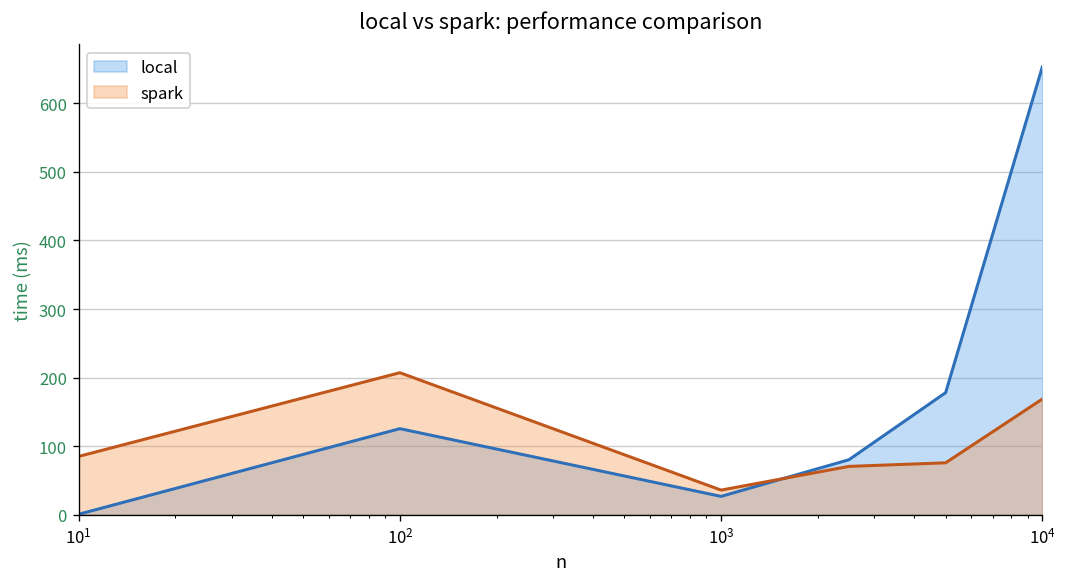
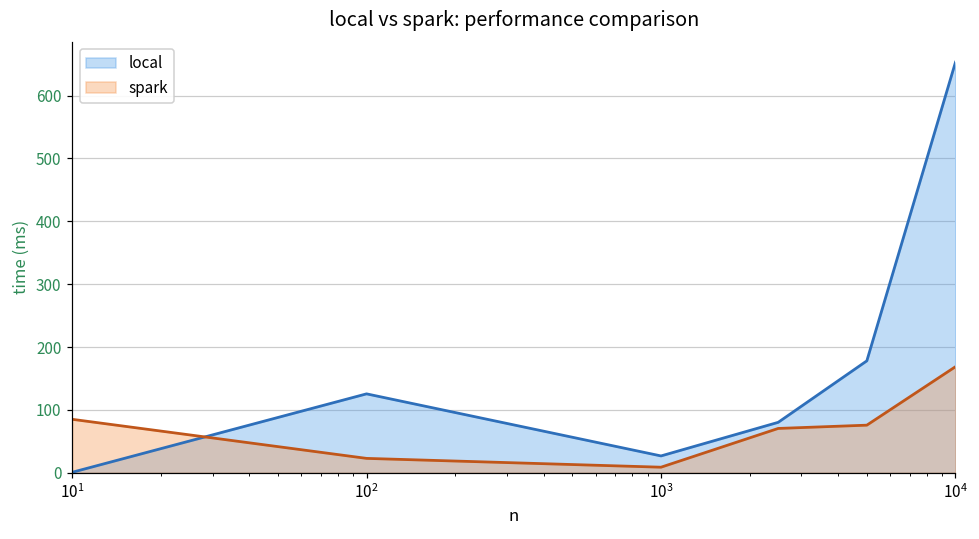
spark, 10^2: 210 -> 20
spark, 10^3: 40 -> 10
